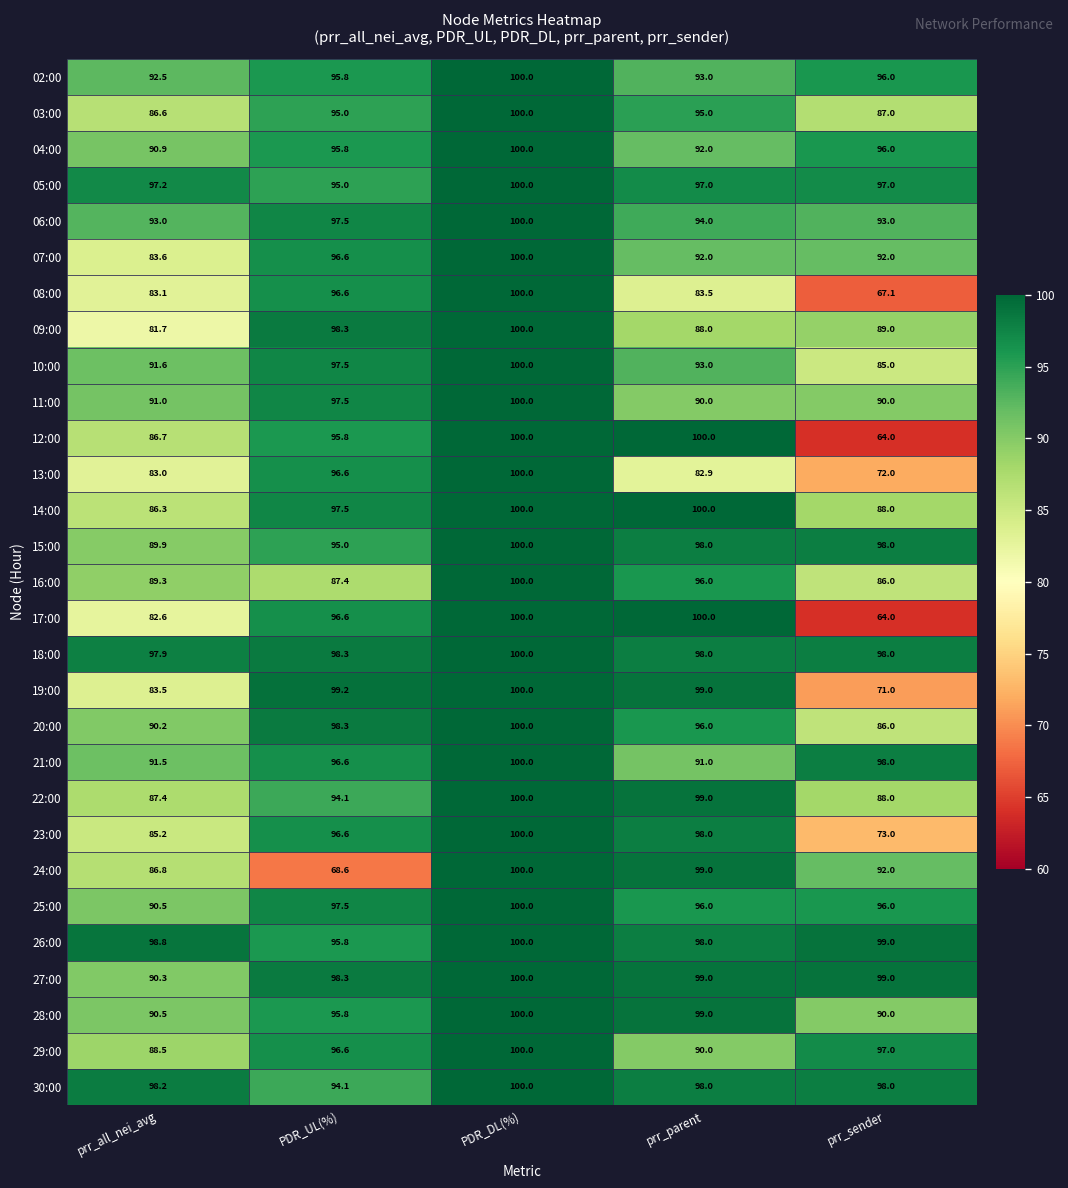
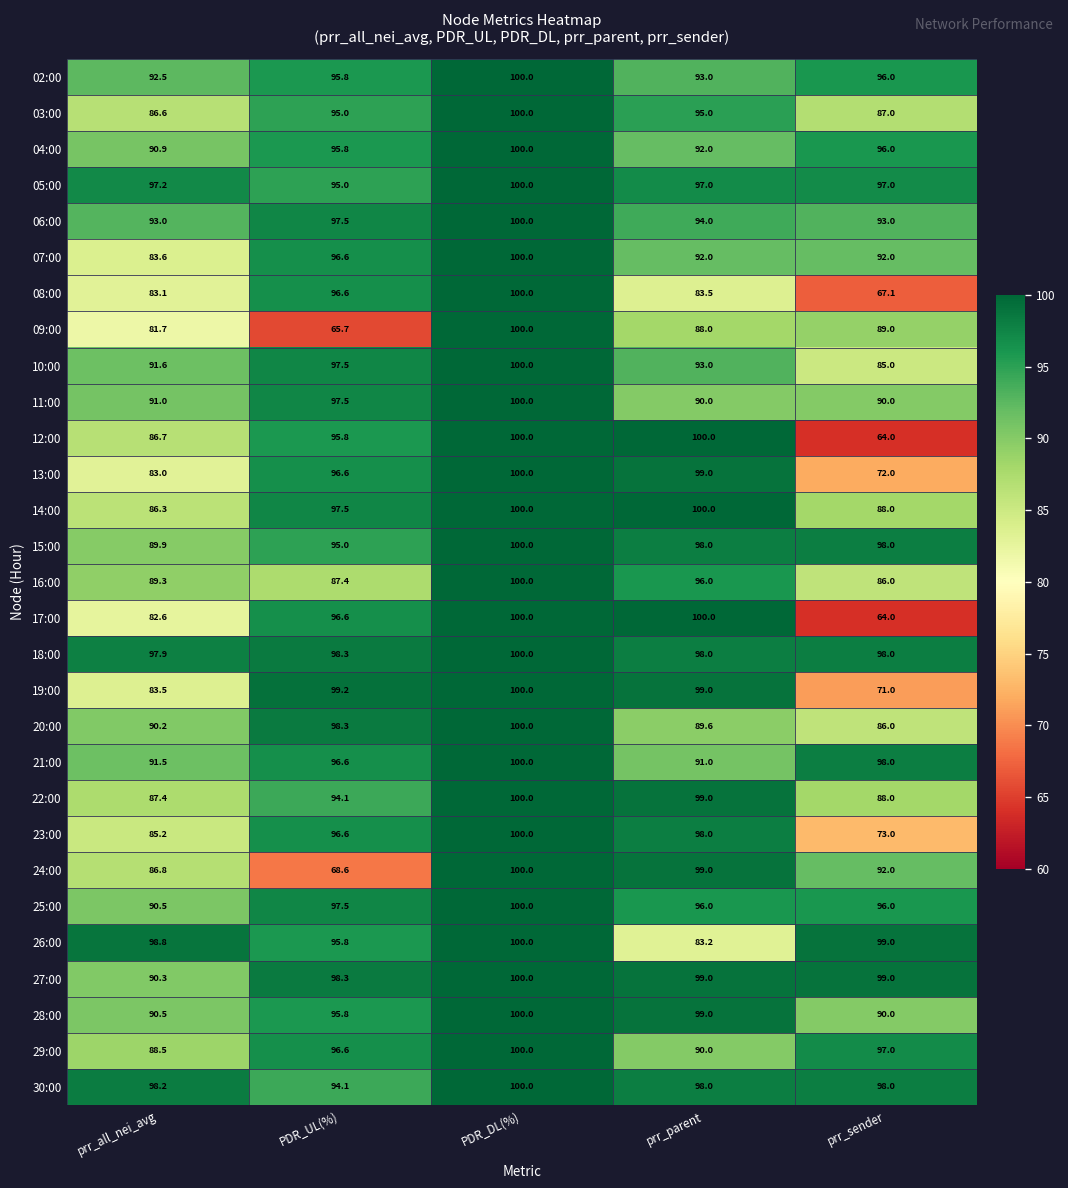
09:00, PDR_UL(%): 98.3 -> 65.7
13:00, prr_parent: 82.9 -> 99.0
20:00, prr_parent: 96.0 -> 89.6
26:00, prr_parent: 98.0 -> 83.2
